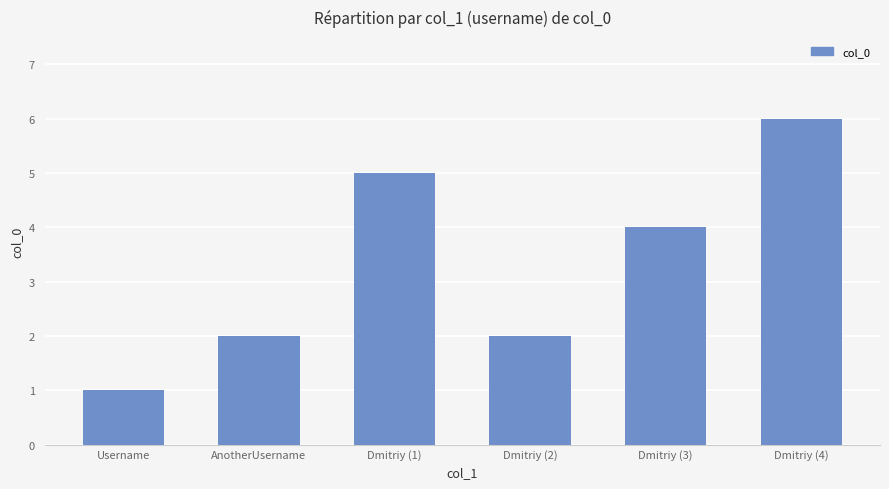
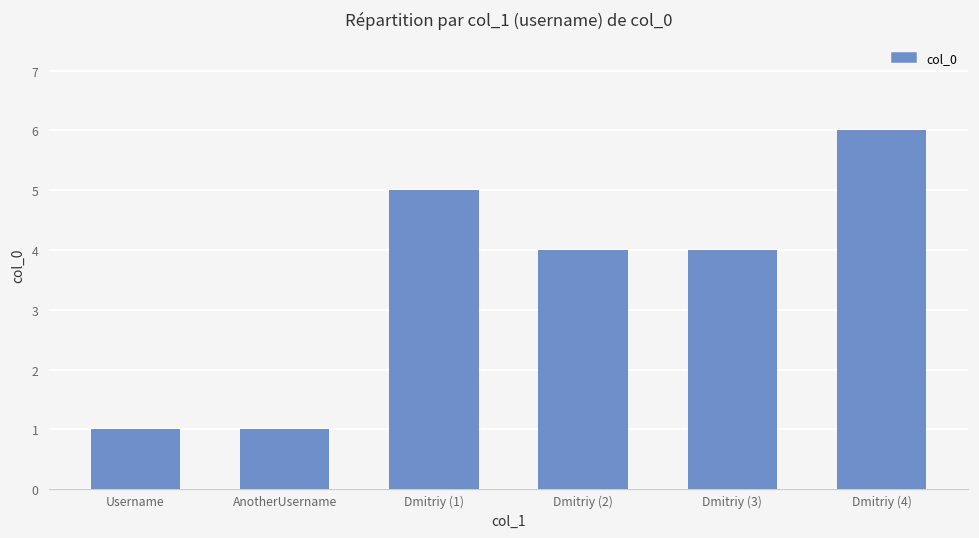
AnotherUsername: 2 -> 1
Dmitriy (2): 2 -> 4
